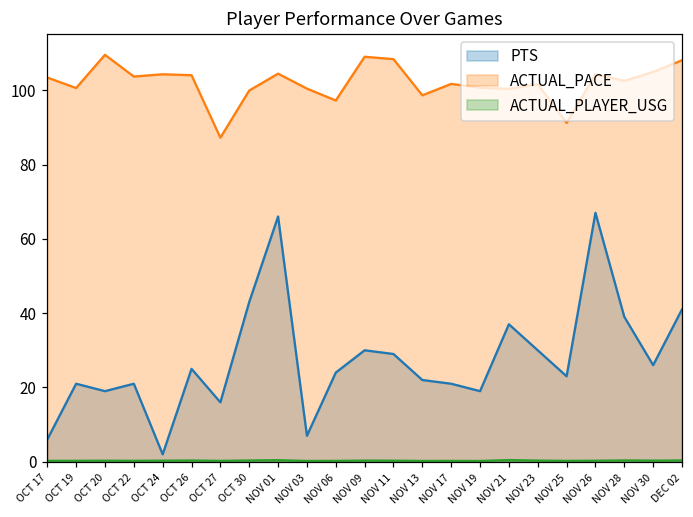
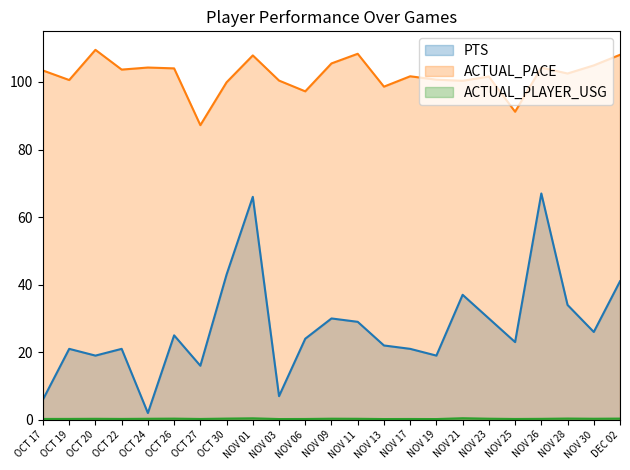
ACTUAL_PACE, NOV 01: 104 -> 108
ACTUAL_PACE, NOV 09: 109 -> 106
PTS, NOV 28: 39 -> 34
